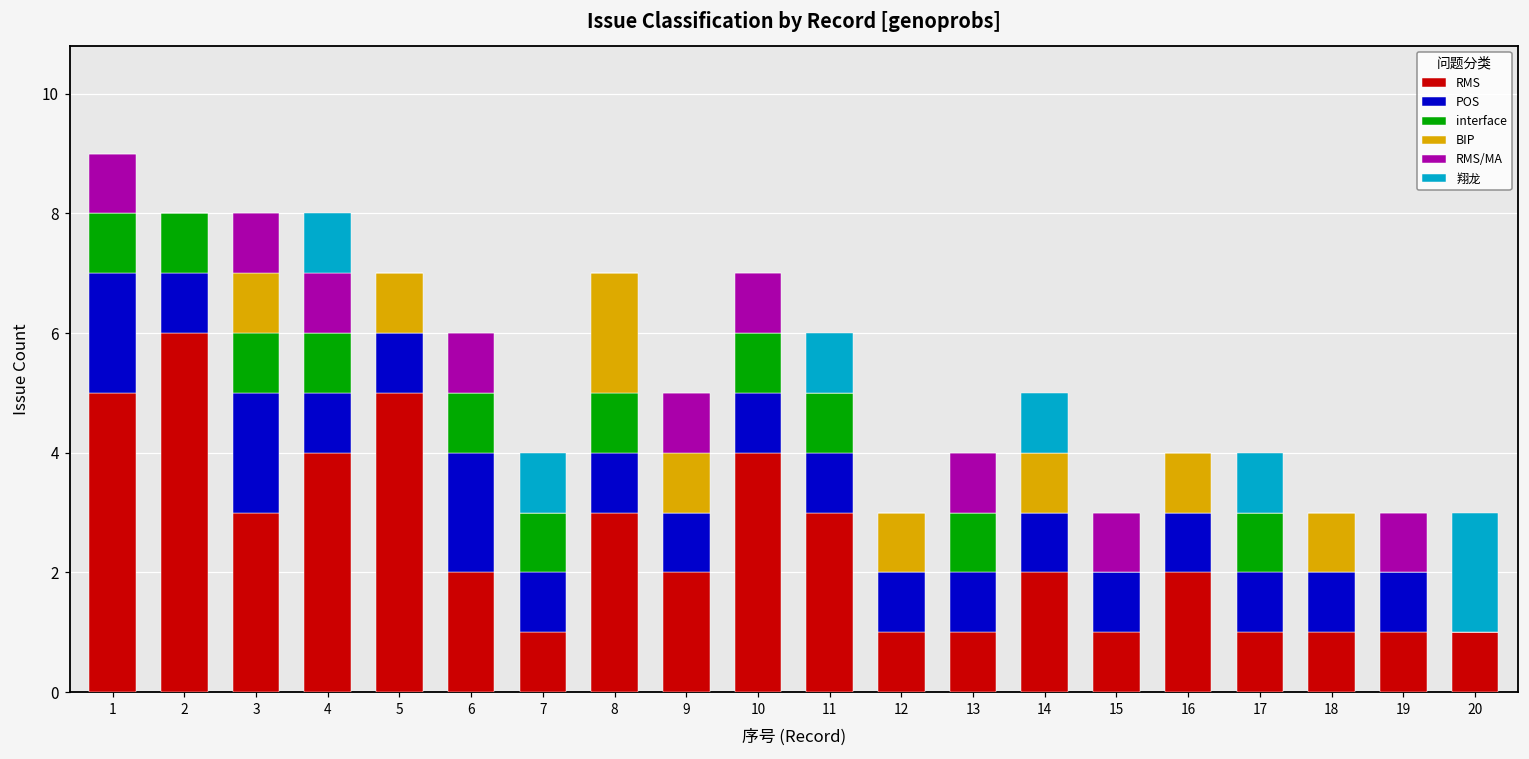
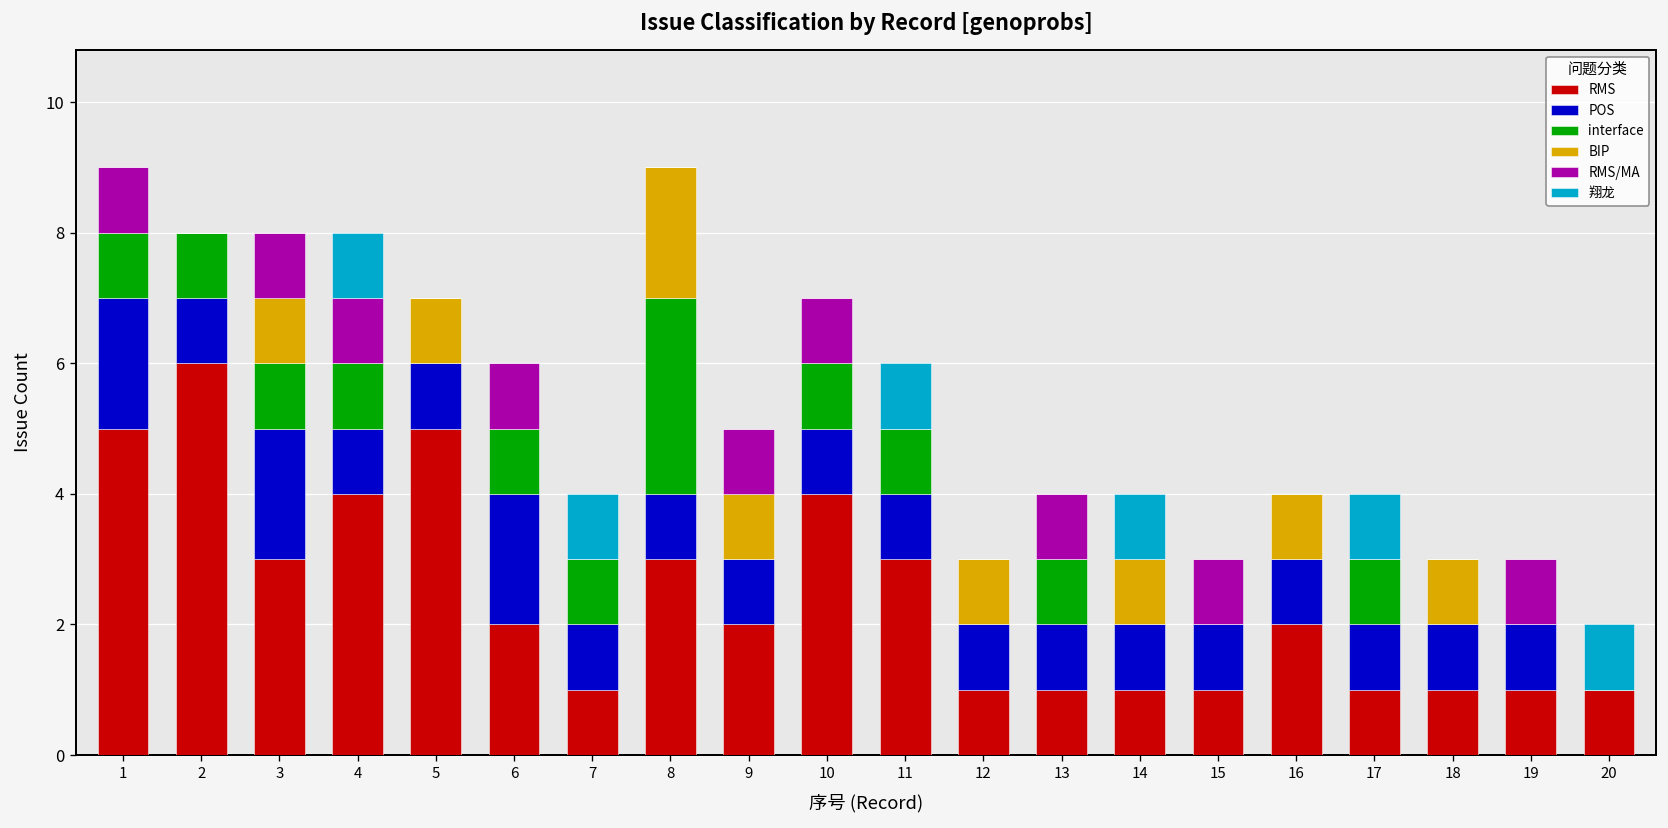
interface, 8: 1 -> 3
RMS, 14: 2 -> 1
翔龙, 20: 2 -> 1
